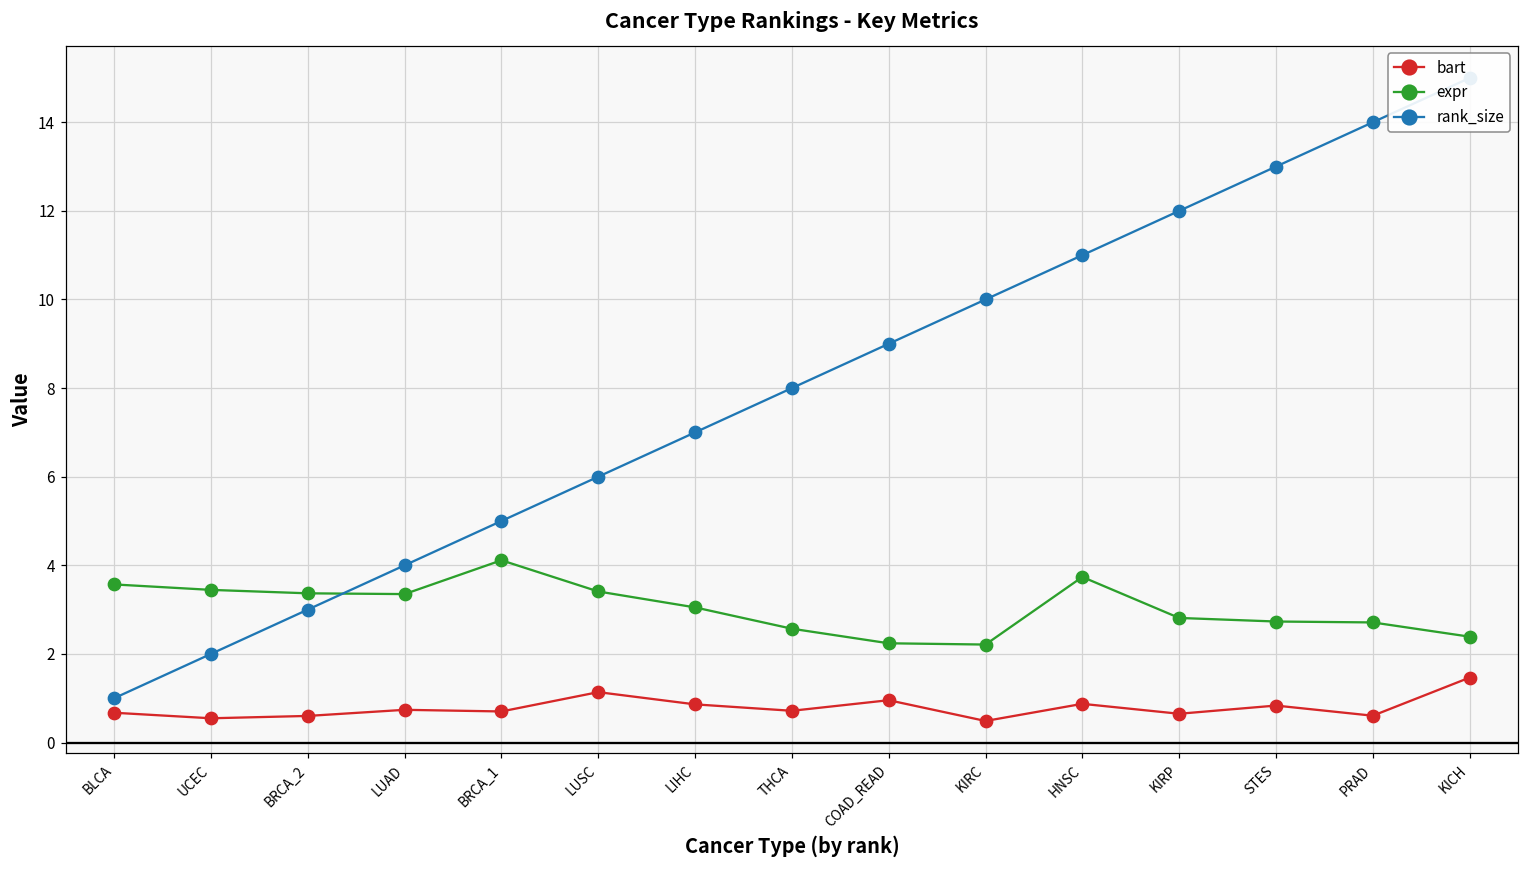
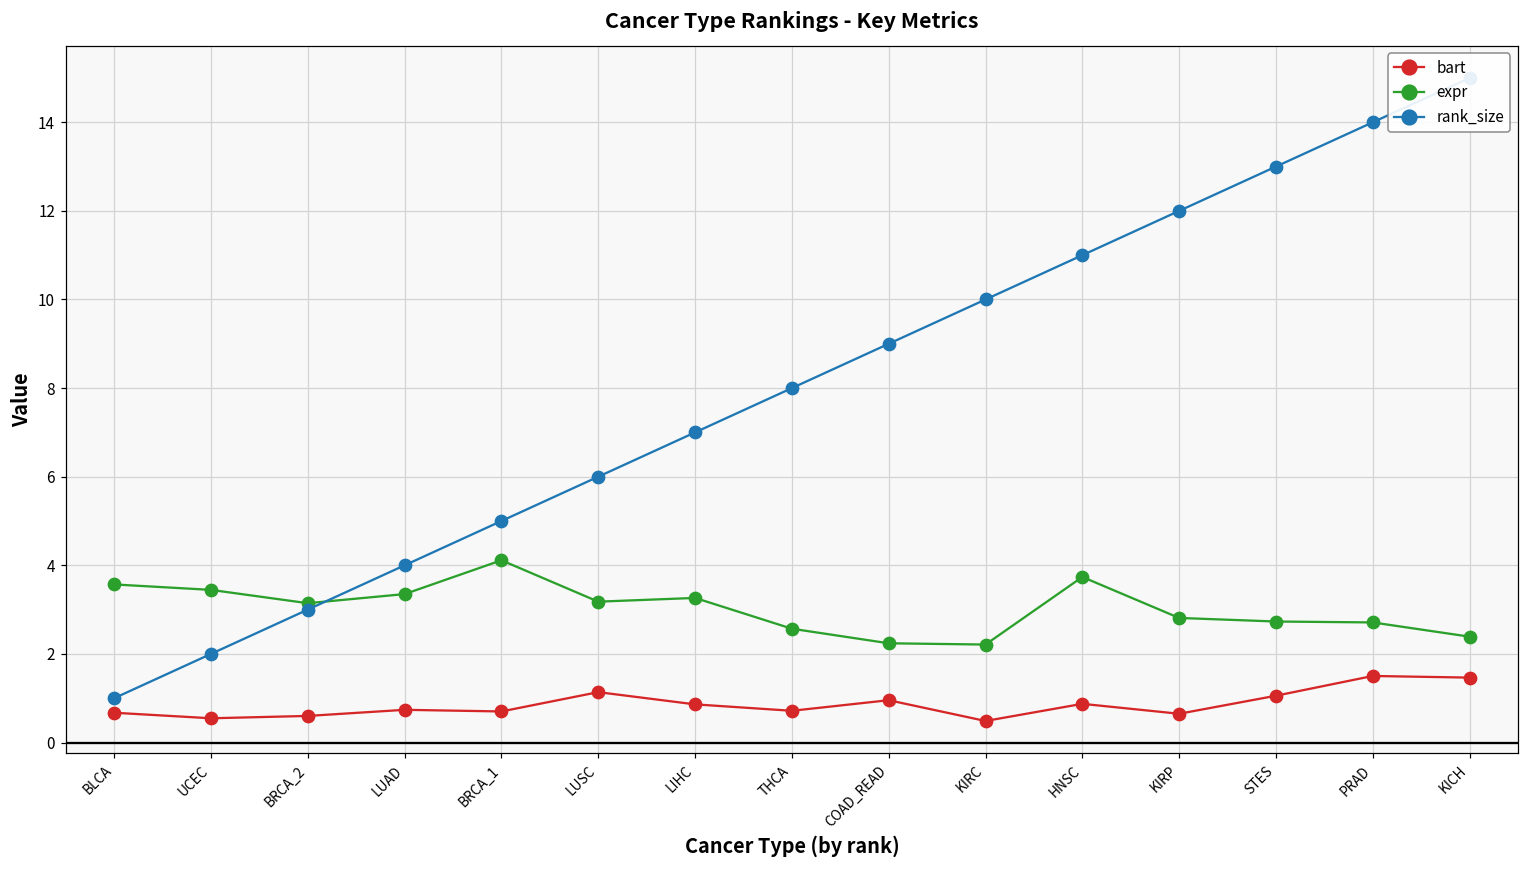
expr, BRCA_2: 3.4 -> 3.1
expr, LUSC: 3.4 -> 3.2
expr, LIHC: 3.0 -> 3.3
bart, STES: 0.8 -> 1.1
bart, PRAD: 0.6 -> 1.5
